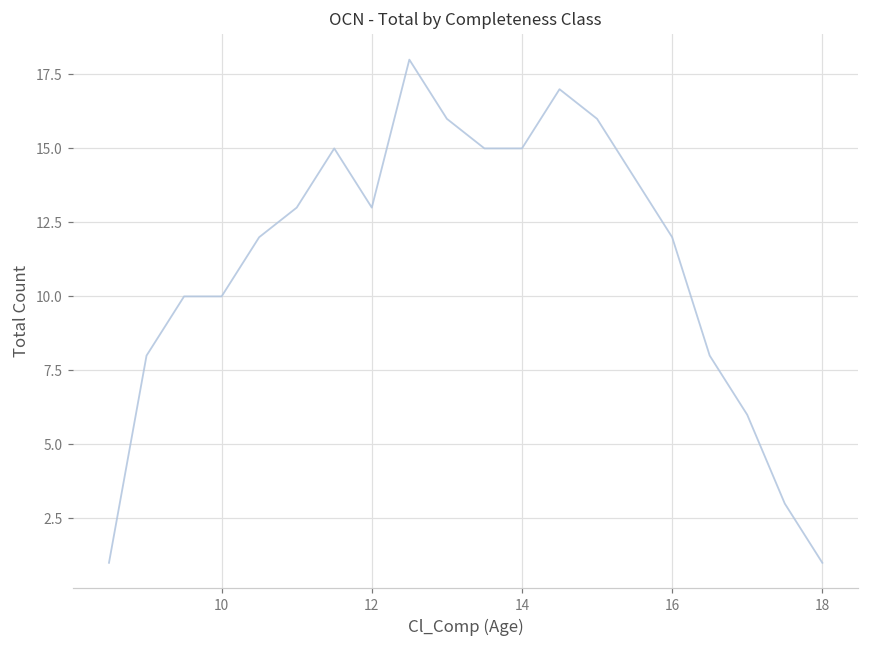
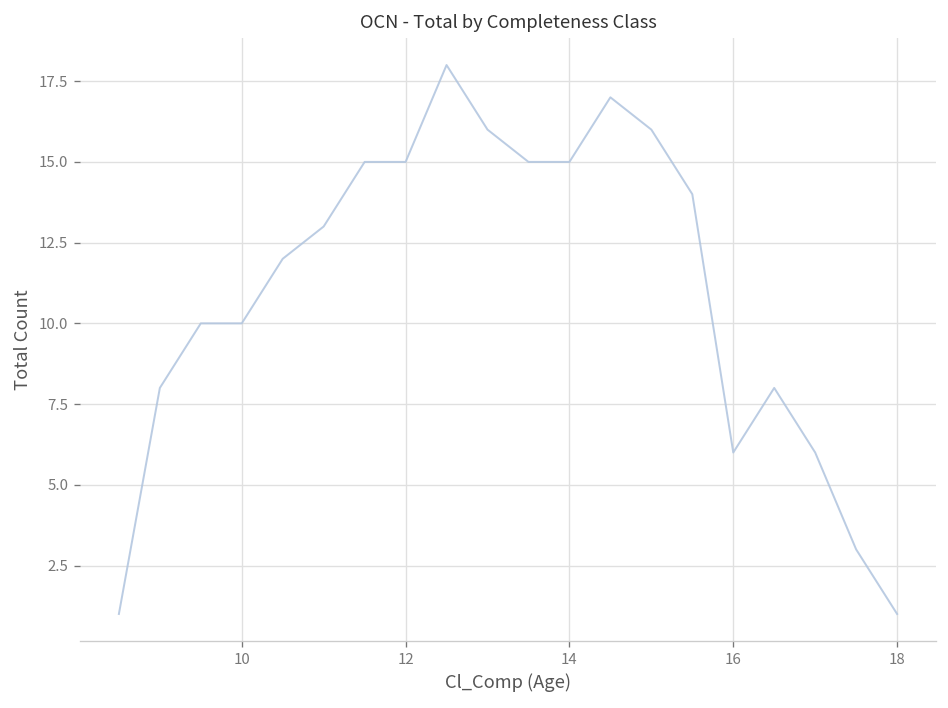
12: 13 -> 15
16: 12 -> 6
